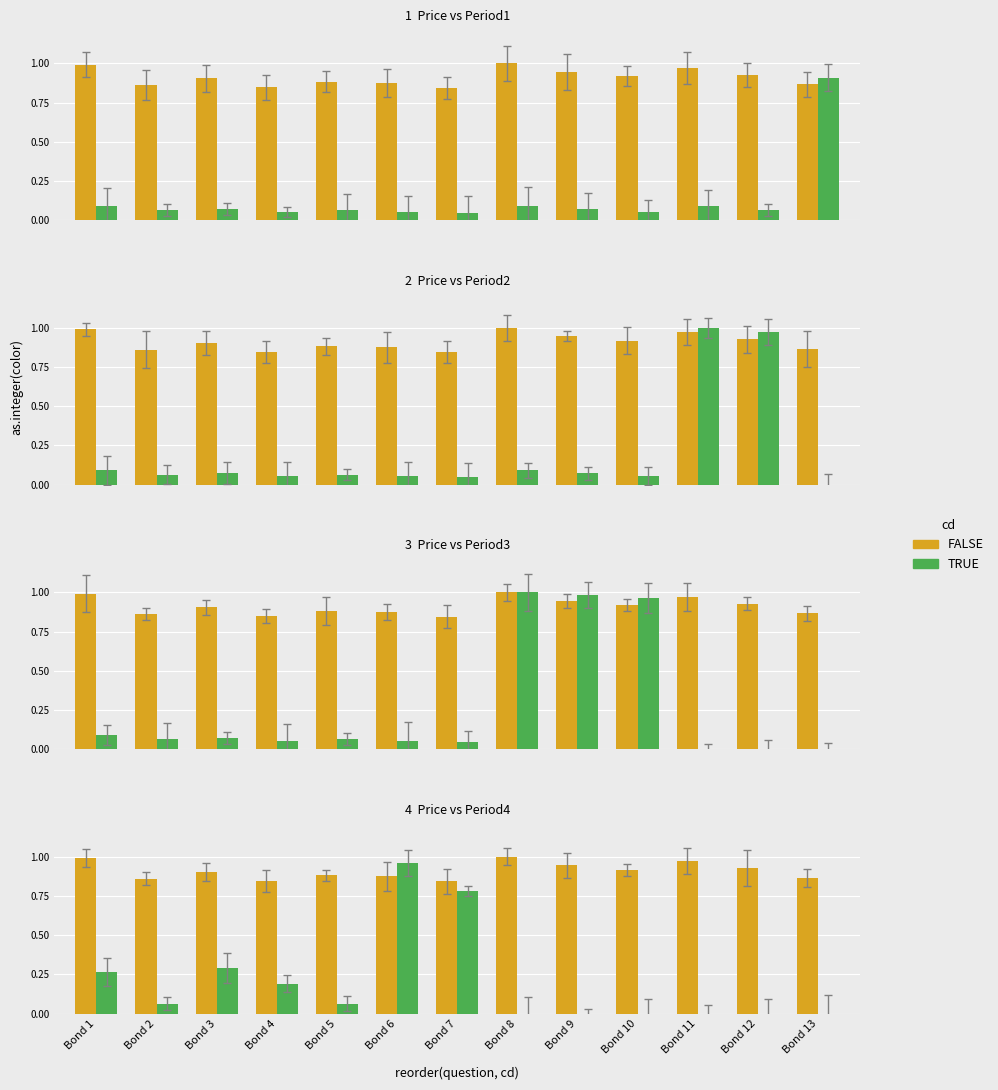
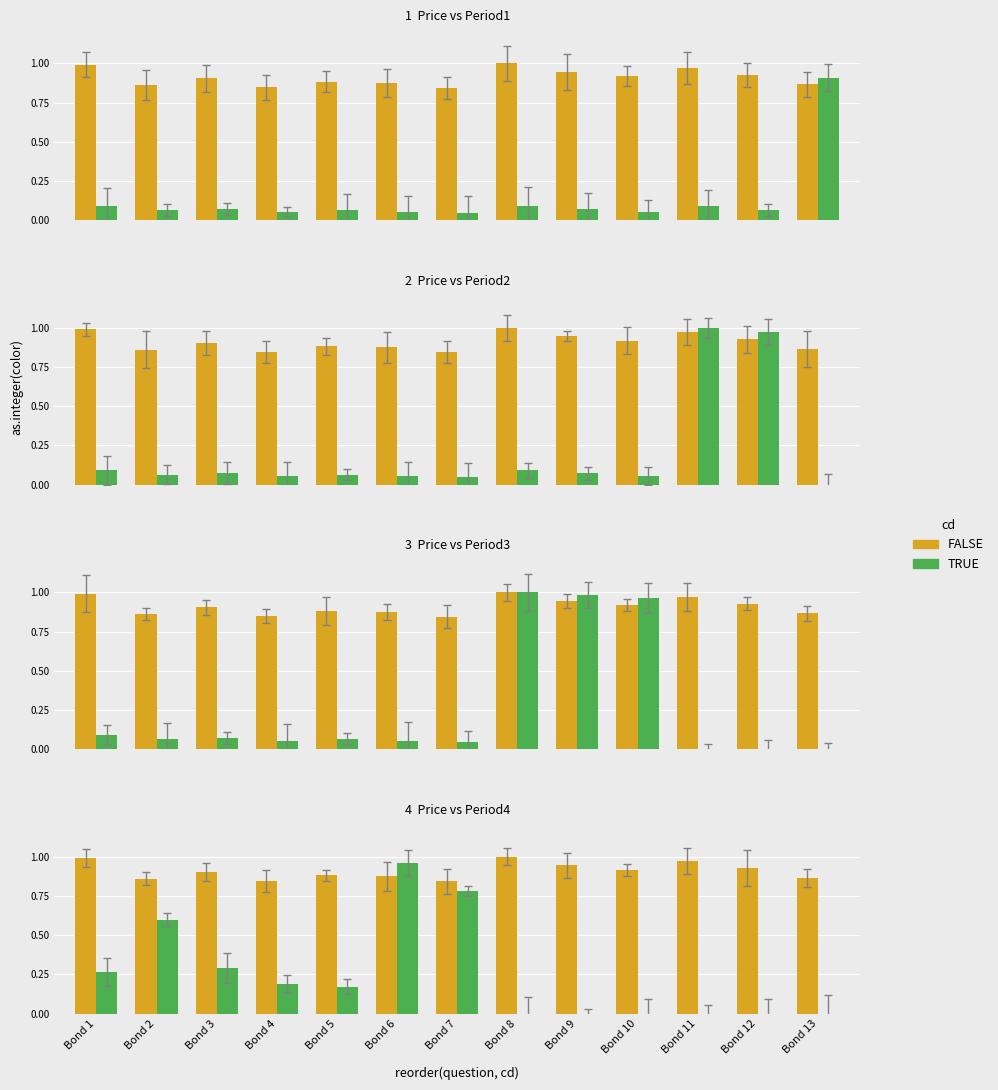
4 Price vs Period4, TRUE, Bond 2: 0.06 -> 0.60
4 Price vs Period4, TRUE, Bond 5: 0.06 -> 0.17
